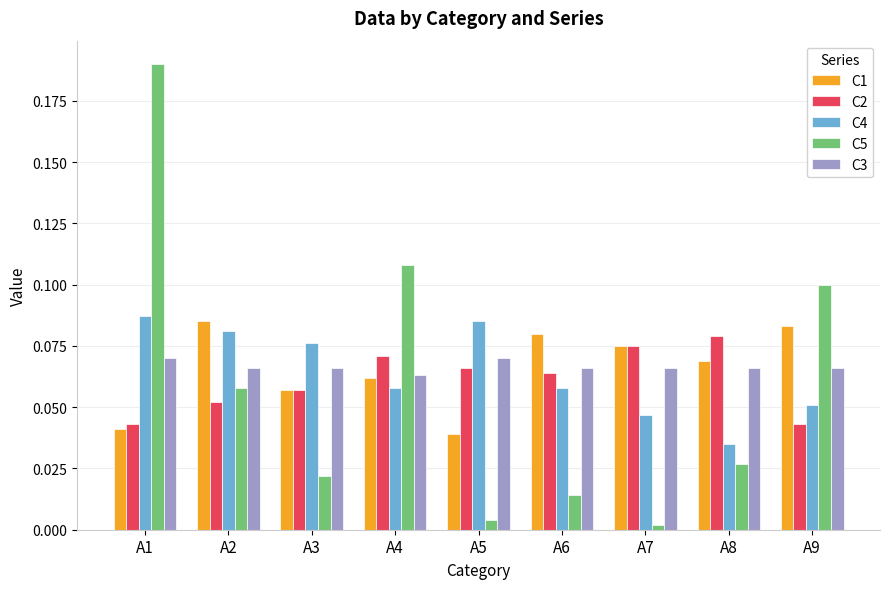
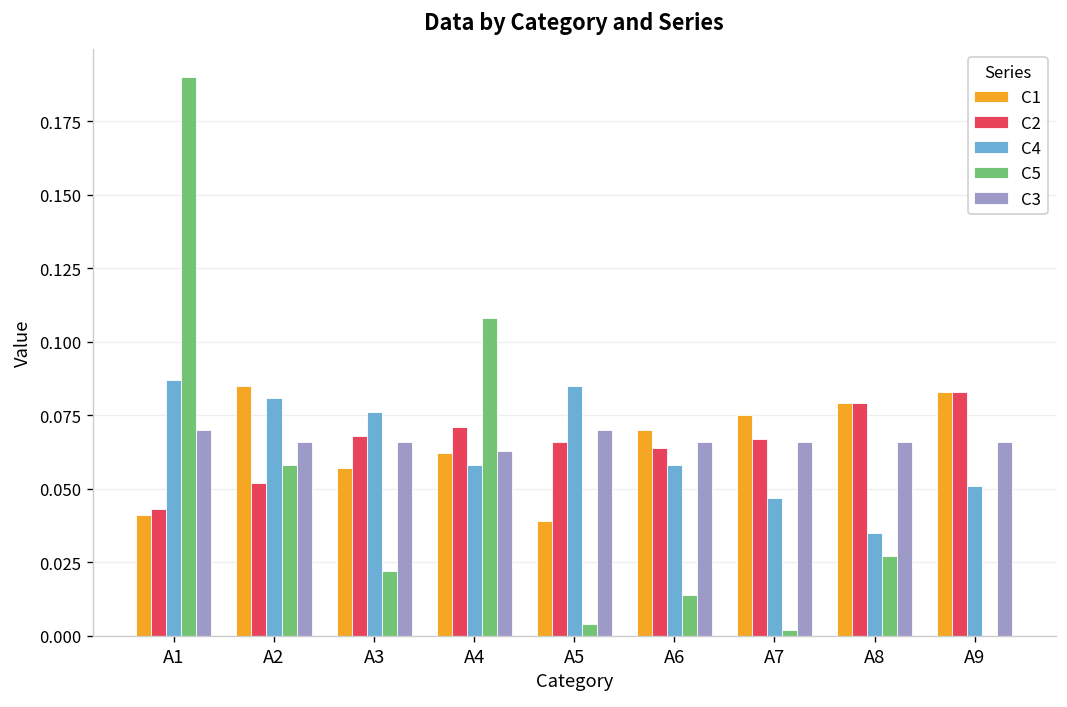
C2, A3: 0.057 -> 0.068
C1, A6: 0.08 -> 0.07
C2, A7: 0.075 -> 0.067
C1, A8: 0.069 -> 0.079
C2, A9: 0.043 -> 0.083
C5, A9: 0.1 -> 0.0
